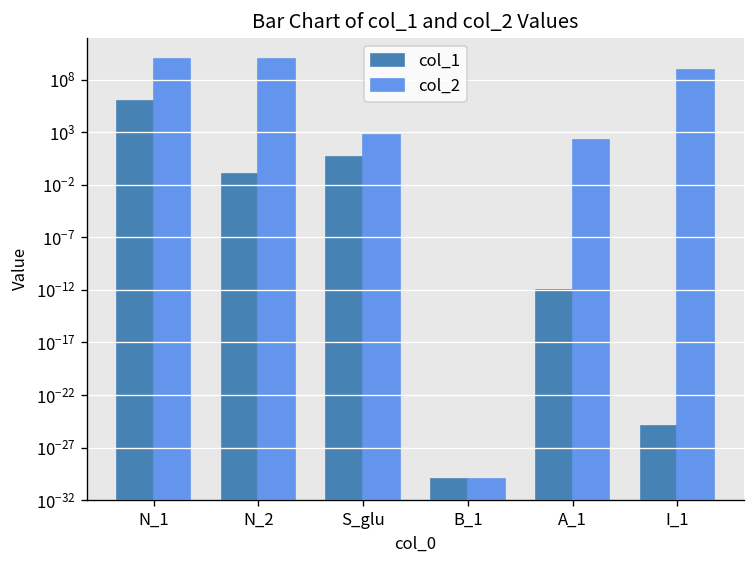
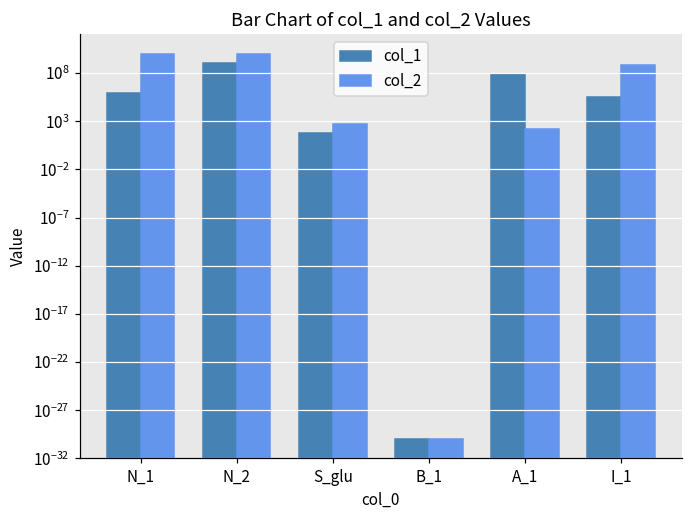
col_1, N_2: 0.1 -> 1000000000
col_1, S_glu: 0 -> 100
col_1, A_1: 0 -> 100000000
col_1, I_1: 0 -> 300000
